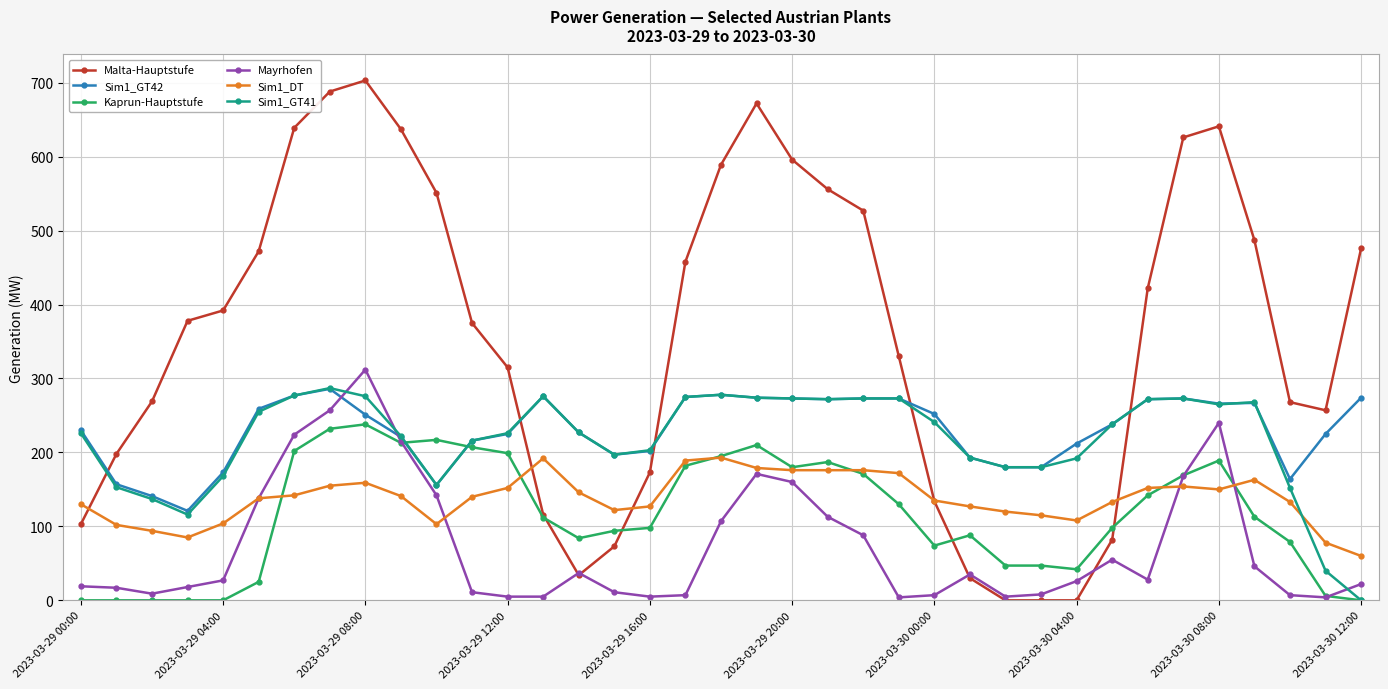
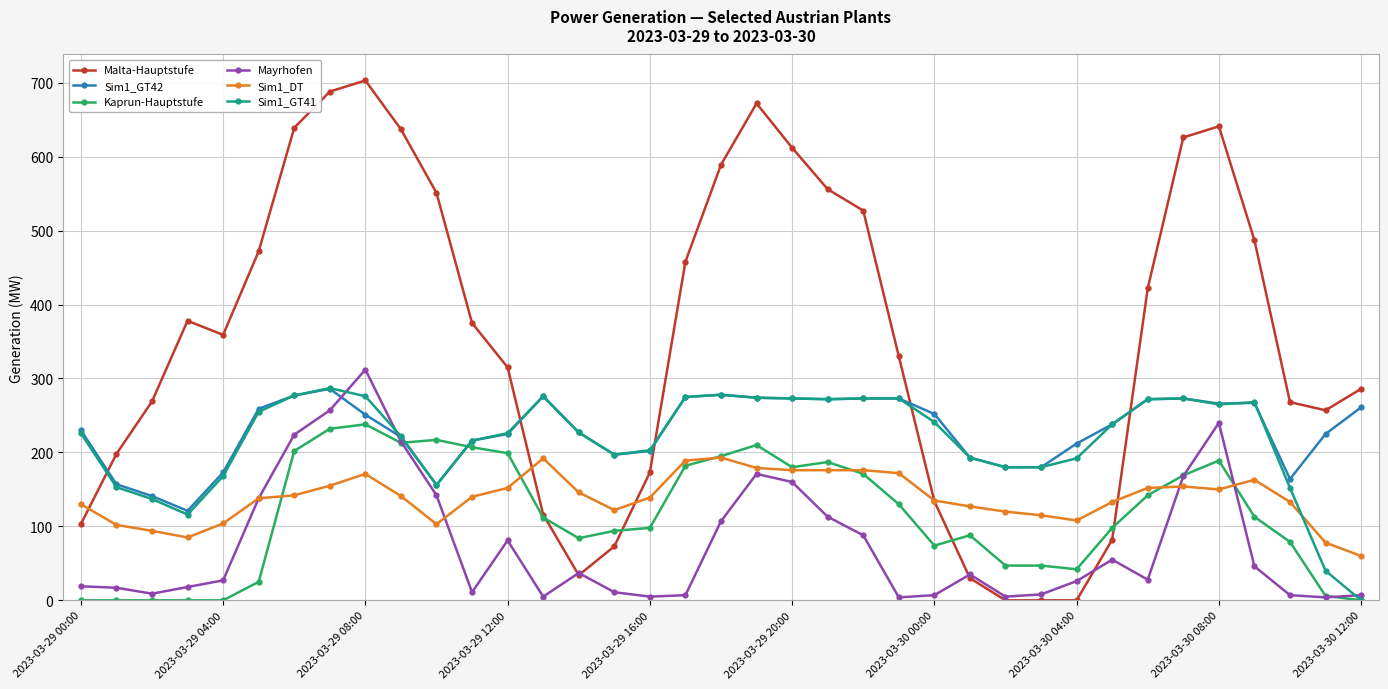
Malta-Hauptstufe, 2023-03-29 04:00: 390 -> 360
Sim1_DT, 2023-03-29 08:00: 160 -> 170
Mayrhofen, 2023-03-29 12:00: 10 -> 80
Sim1_DT, 2023-03-29 16:00: 130 -> 140
Malta-Hauptstufe, 2023-03-29 20:00: 600 -> 610
Malta-Hauptstufe, 2023-03-30 12:00: 480 -> 290
Sim1_GT42, 2023-03-30 12:00: 270 -> 260
Mayrhofen, 2023-03-30 12:00: 20 -> 10
